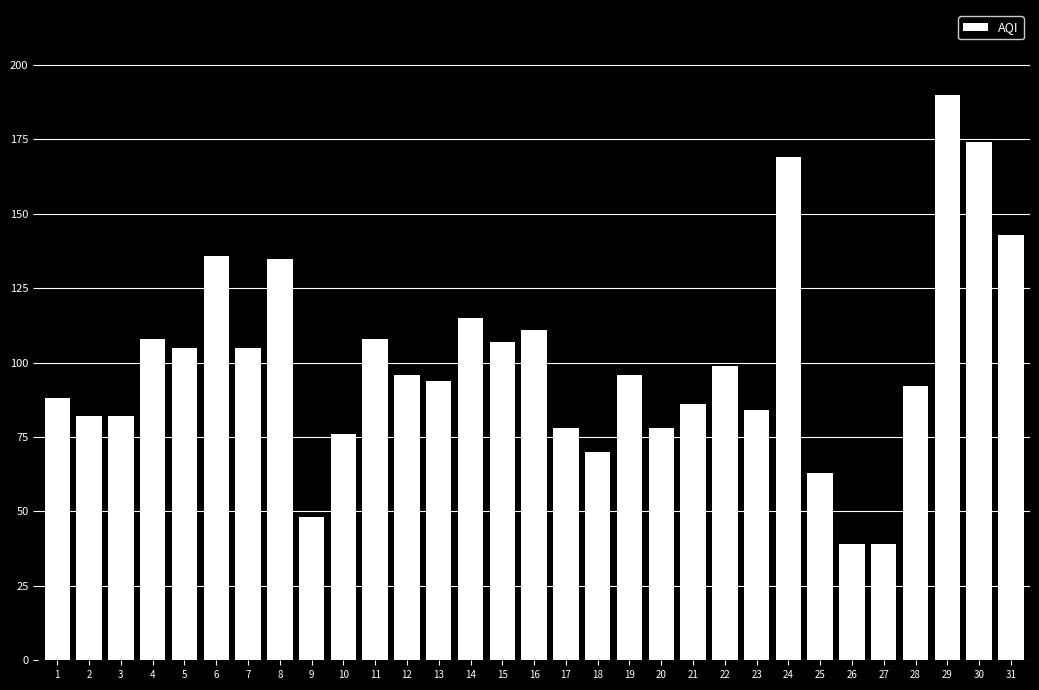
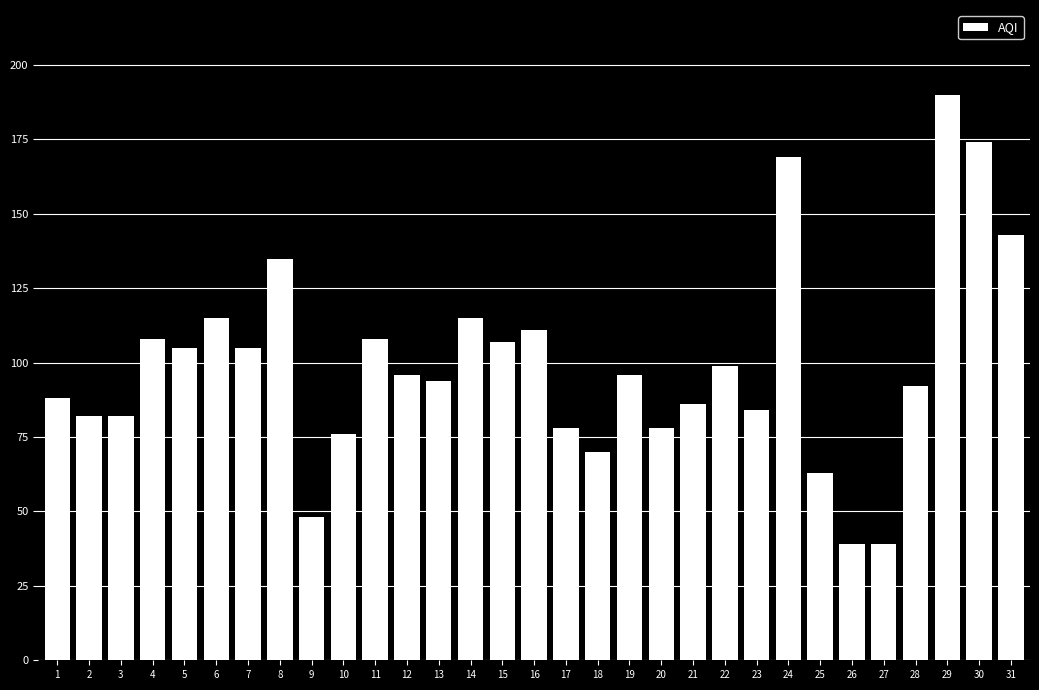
6: 136 -> 115
